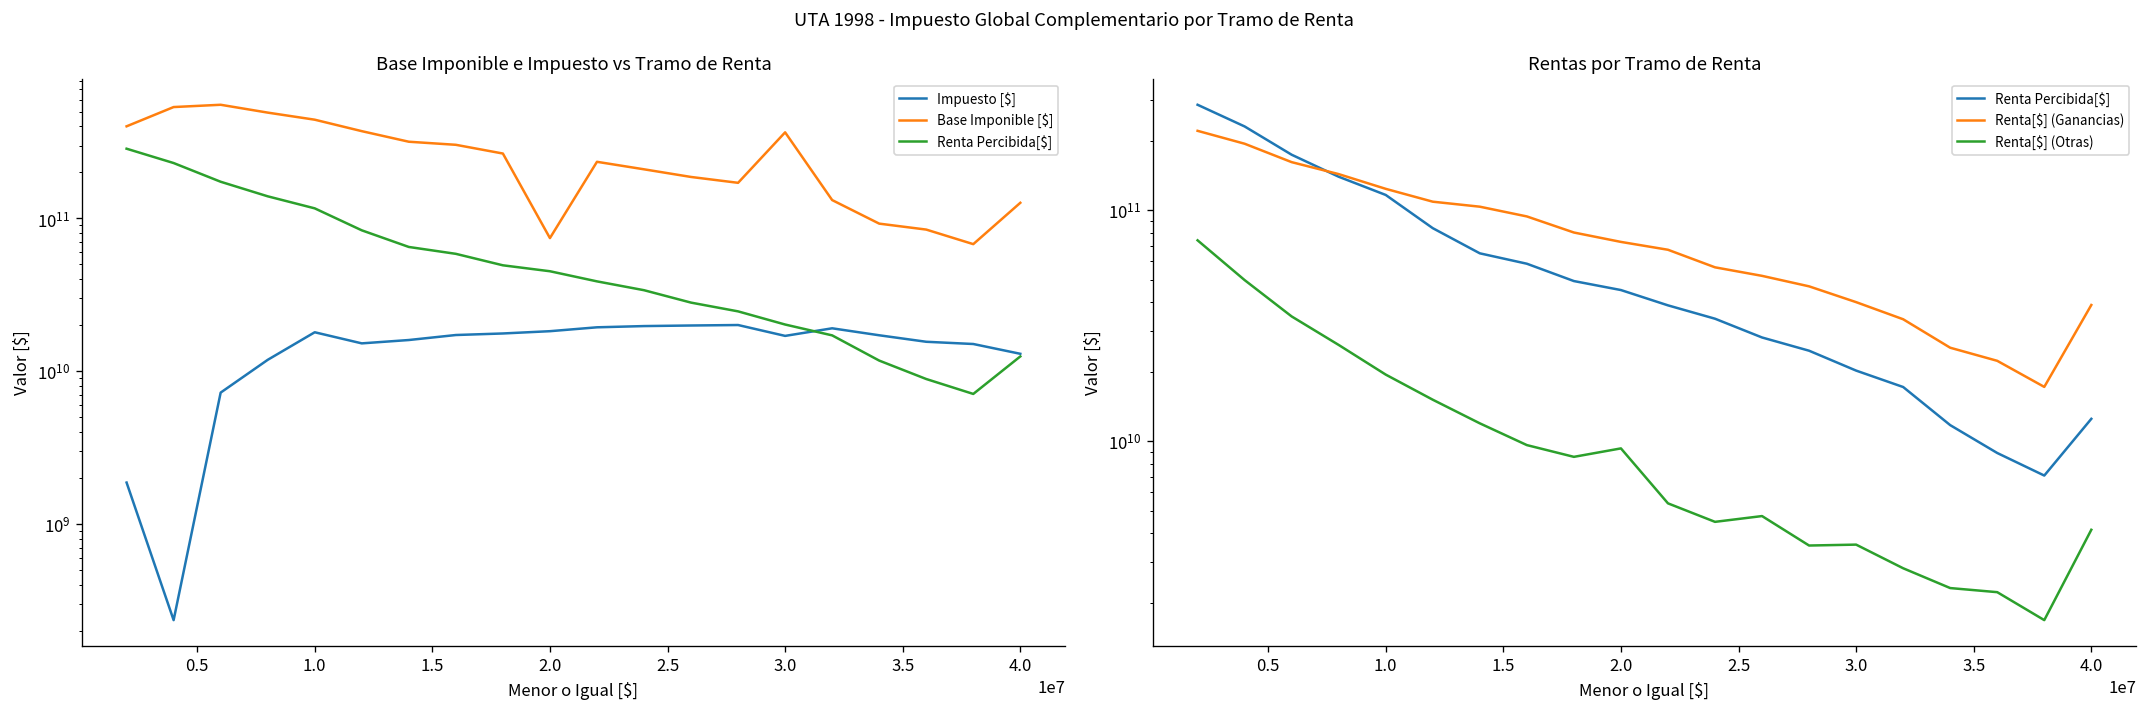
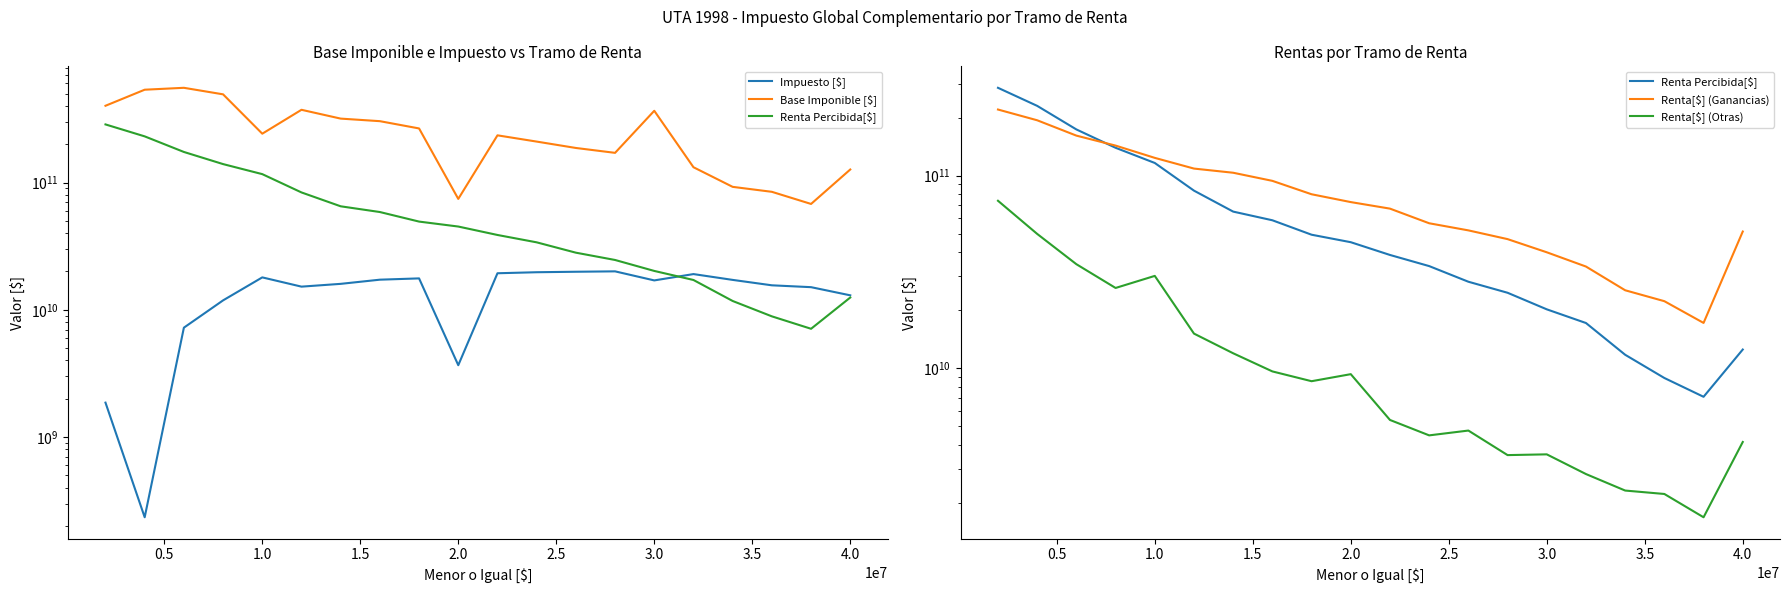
Base Imponible e Impuesto vs Tramo de Renta, Base Imponible [$], 1.0: 440000000000 -> 240000000000
Base Imponible e Impuesto vs Tramo de Renta, Impuesto [$], 2.0: 18000000000 -> 3700000000
Rentas por Tramo de Renta, Renta[$] (Otras), 1.0: 19000000000 -> 30000000000
Rentas por Tramo de Renta, Renta[$] (Ganancias), 4.0: 39000000000 -> 51000000000
